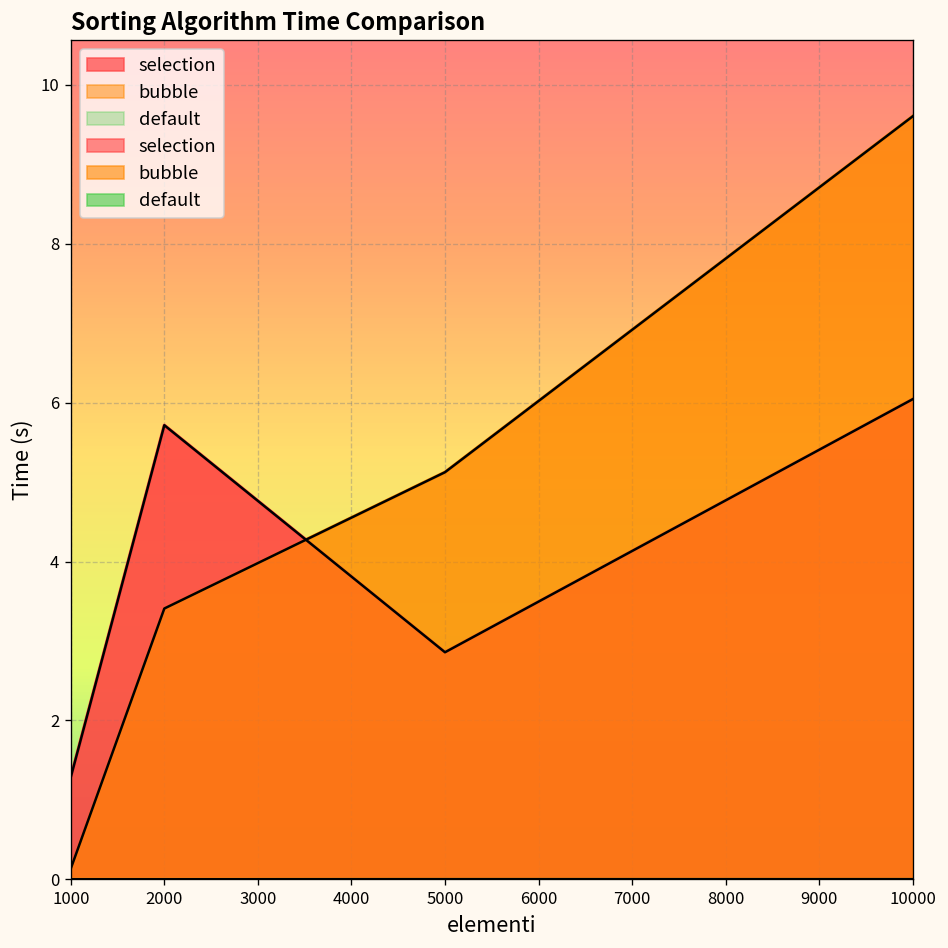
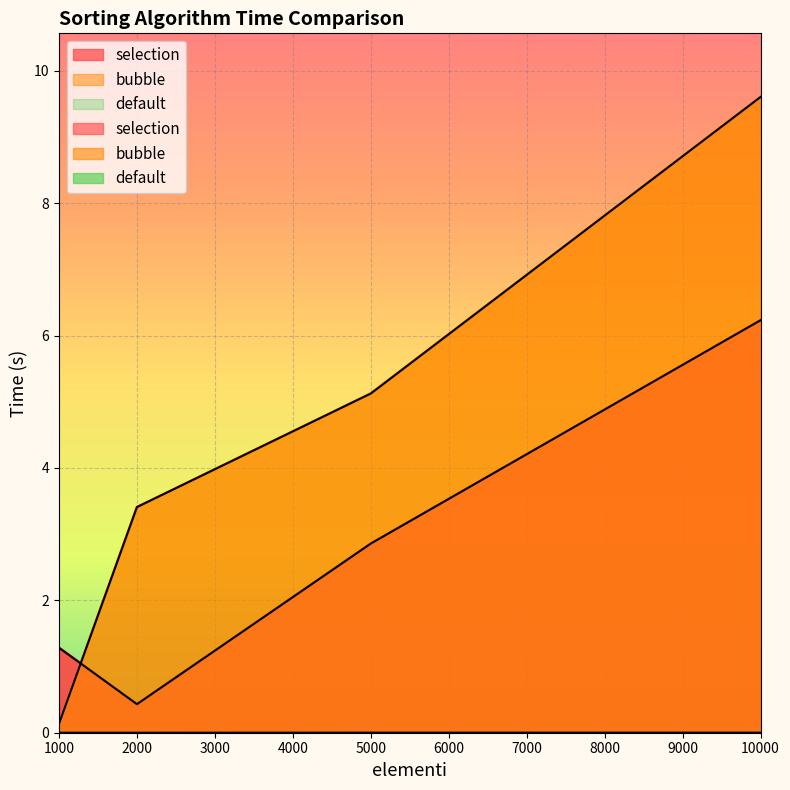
selection, 2000: 5.7 -> 0.4
selection, 10000: 6.0 -> 6.2
